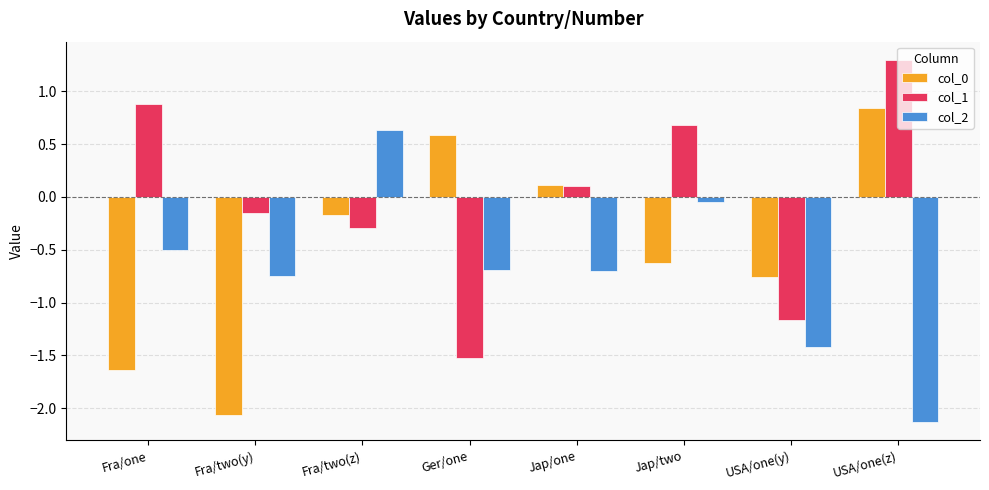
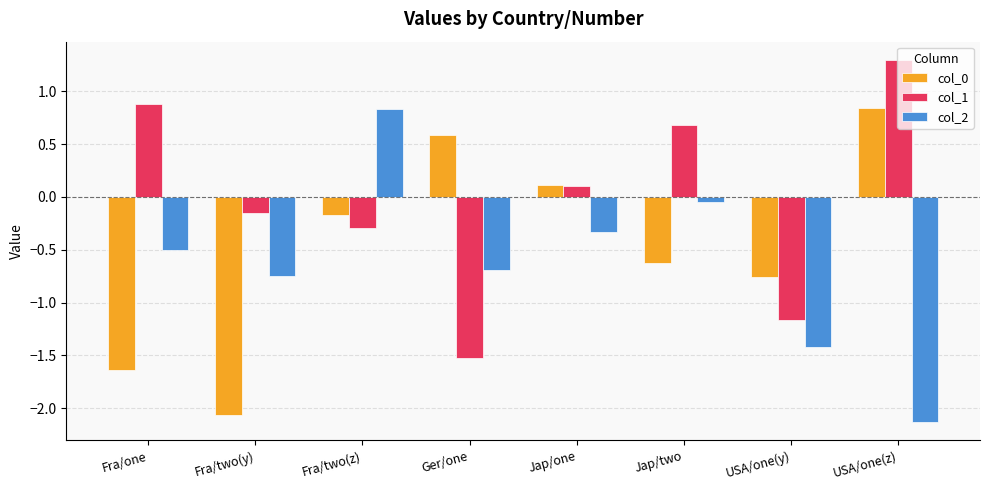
col_2, Fra/two(z): 0.63 -> 0.83
col_2, Jap/one: -0.70 -> -0.33
